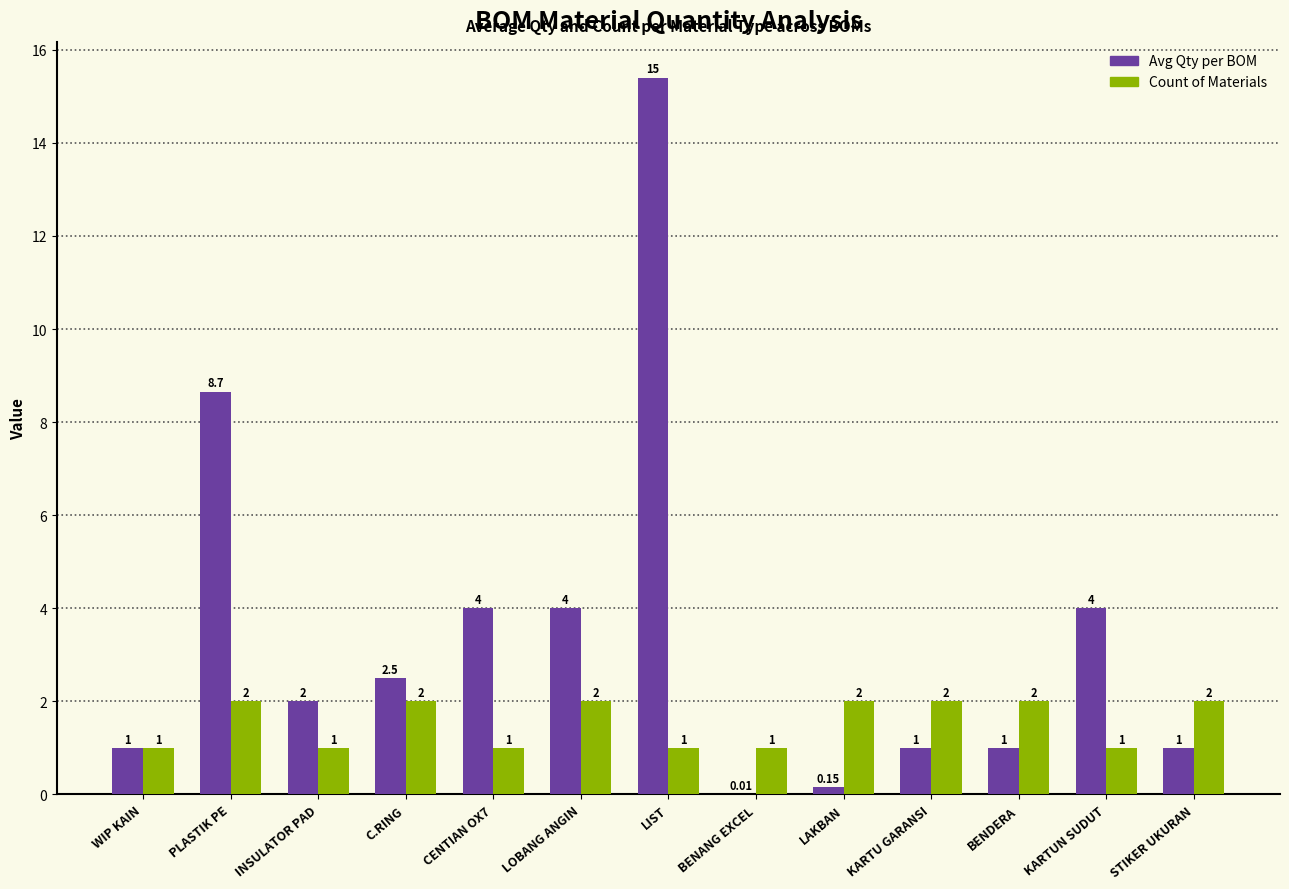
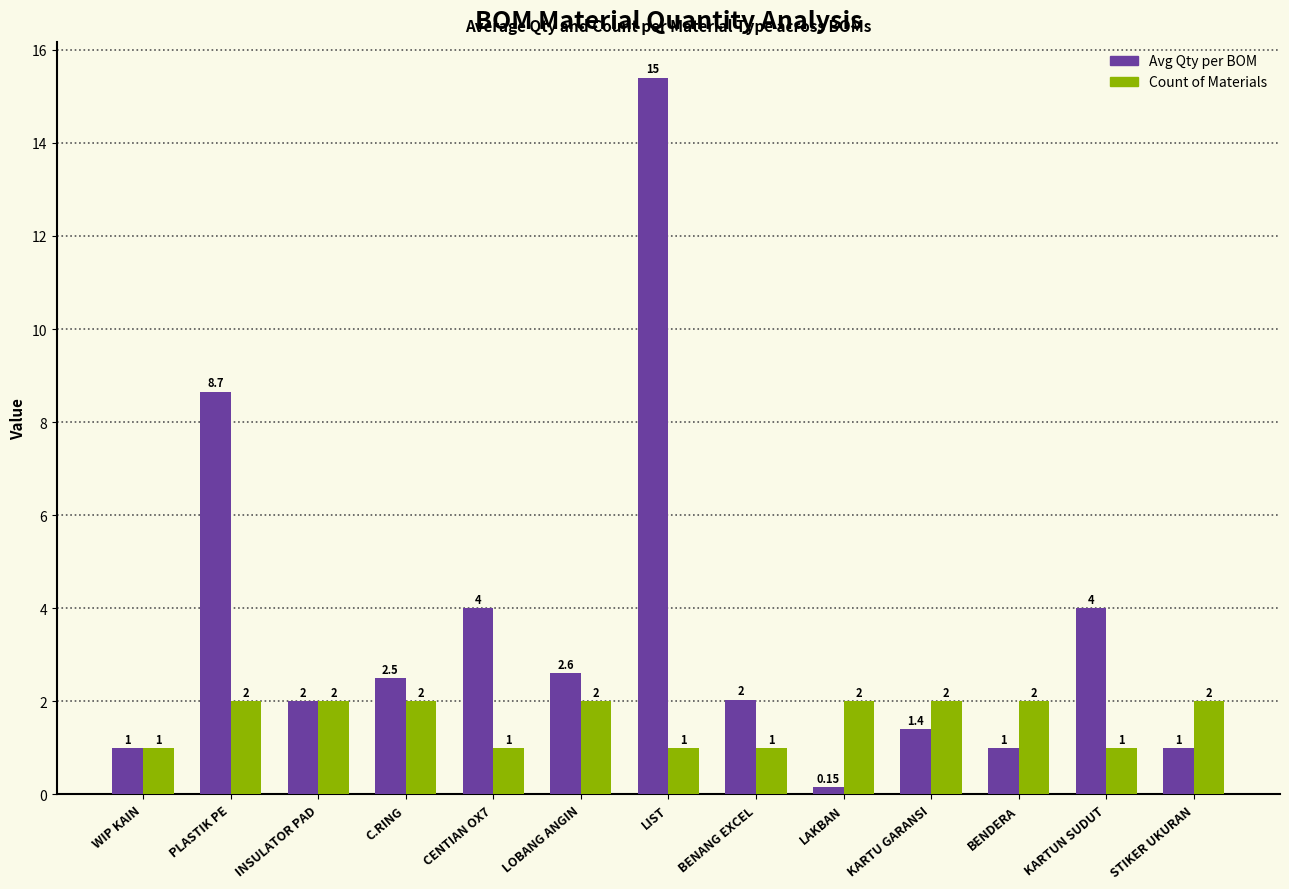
Count of Materials, INSULATOR PAD: 1 -> 2
Avg Qty per BOM, LOBANG ANGIN: 4 -> 2.6
Avg Qty per BOM, BENANG EXCEL: 0.01 -> 2
Avg Qty per BOM, KARTU GARANSI: 1 -> 1.4
